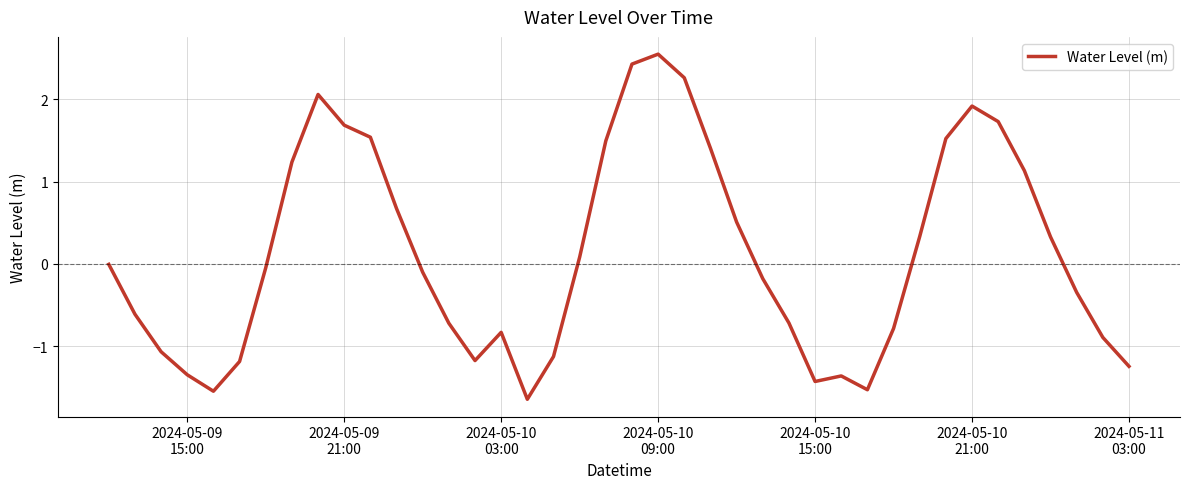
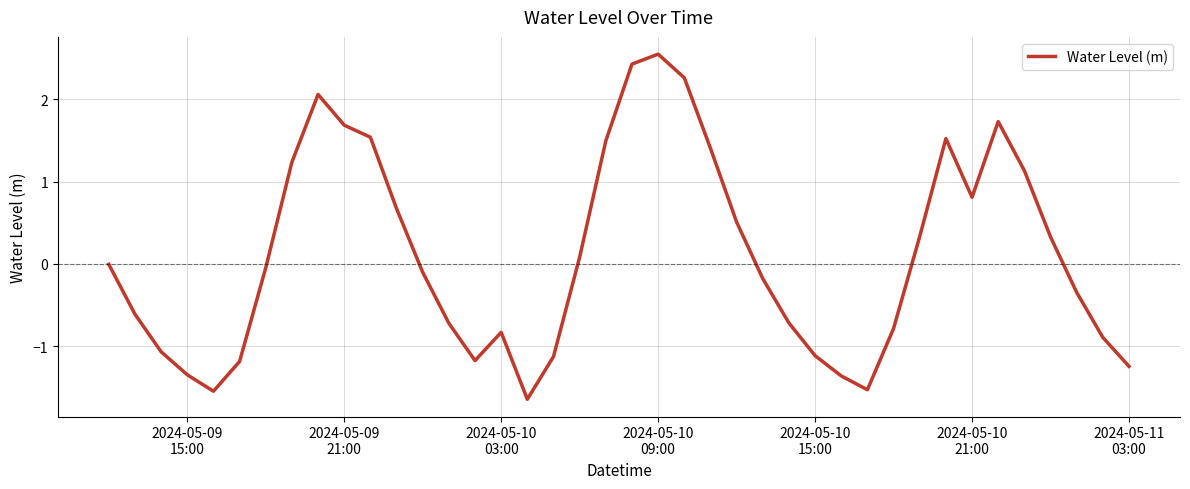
2024-05-10 15:00: -1.4 -> -1.1
2024-05-10 21:00: 1.9 -> 0.8
